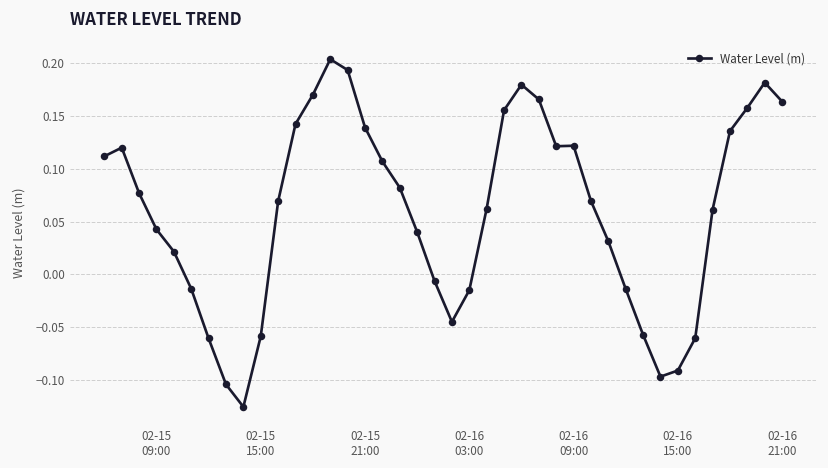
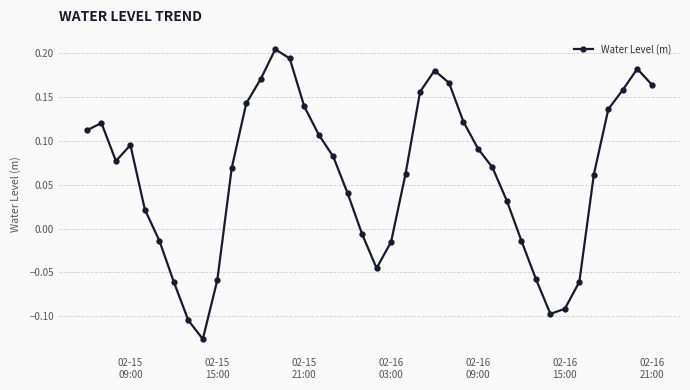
02-15 09:00: 0.04 -> 0.10
02-16 09:00: 0.12 -> 0.09
